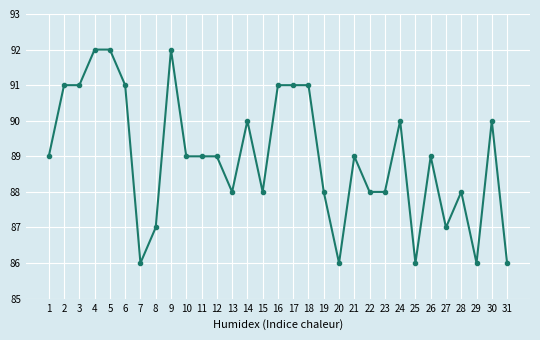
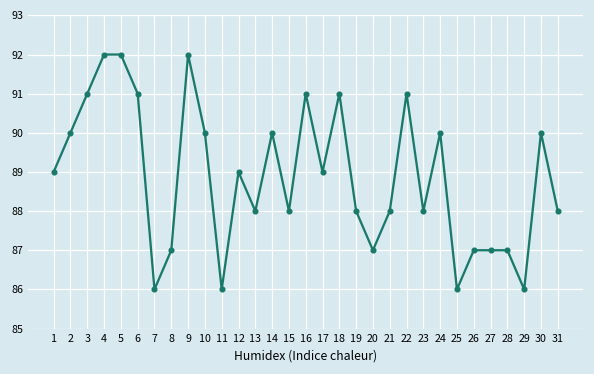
2: 91 -> 90
10: 89 -> 90
11: 89 -> 86
17: 91 -> 89
20: 86 -> 87
21: 89 -> 88
22: 88 -> 91
26: 89 -> 87
28: 88 -> 87
31: 86 -> 88
